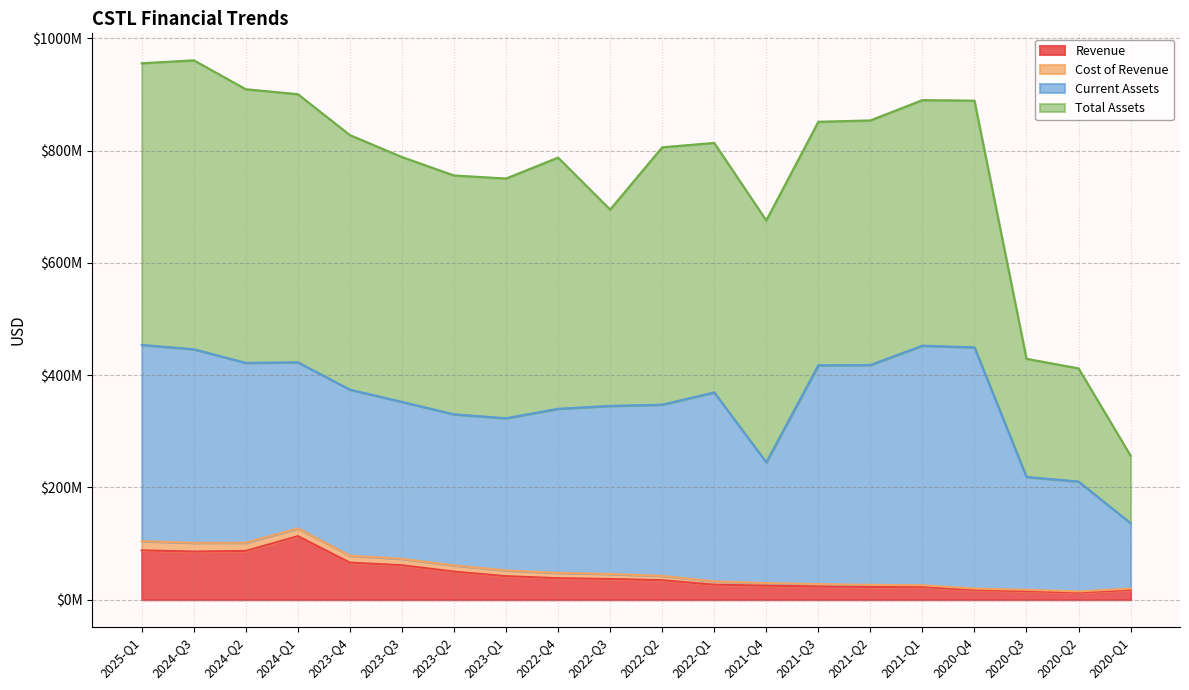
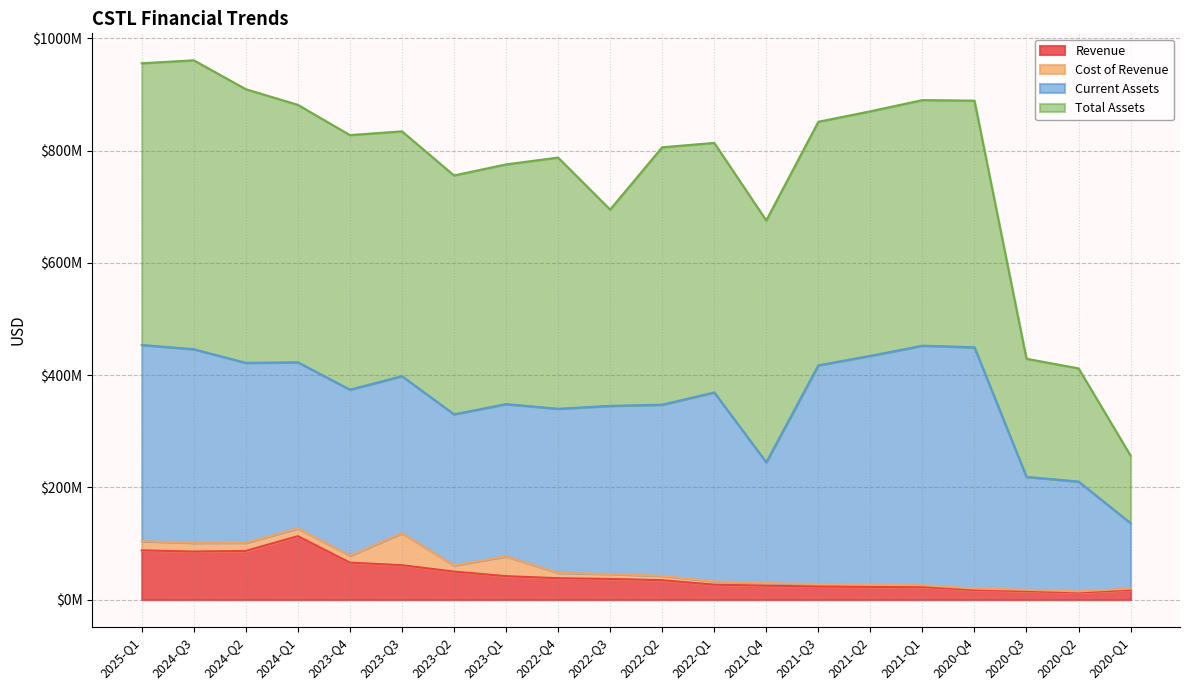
Total Assets, 2024-Q1: $480000000 -> $460000000
Cost of Revenue, 2023-Q3: $10000000 -> $60000000
Cost of Revenue, 2023-Q1: $10000000 -> $40000000
Current Assets, 2021-Q2: $390000000 -> $410000000
